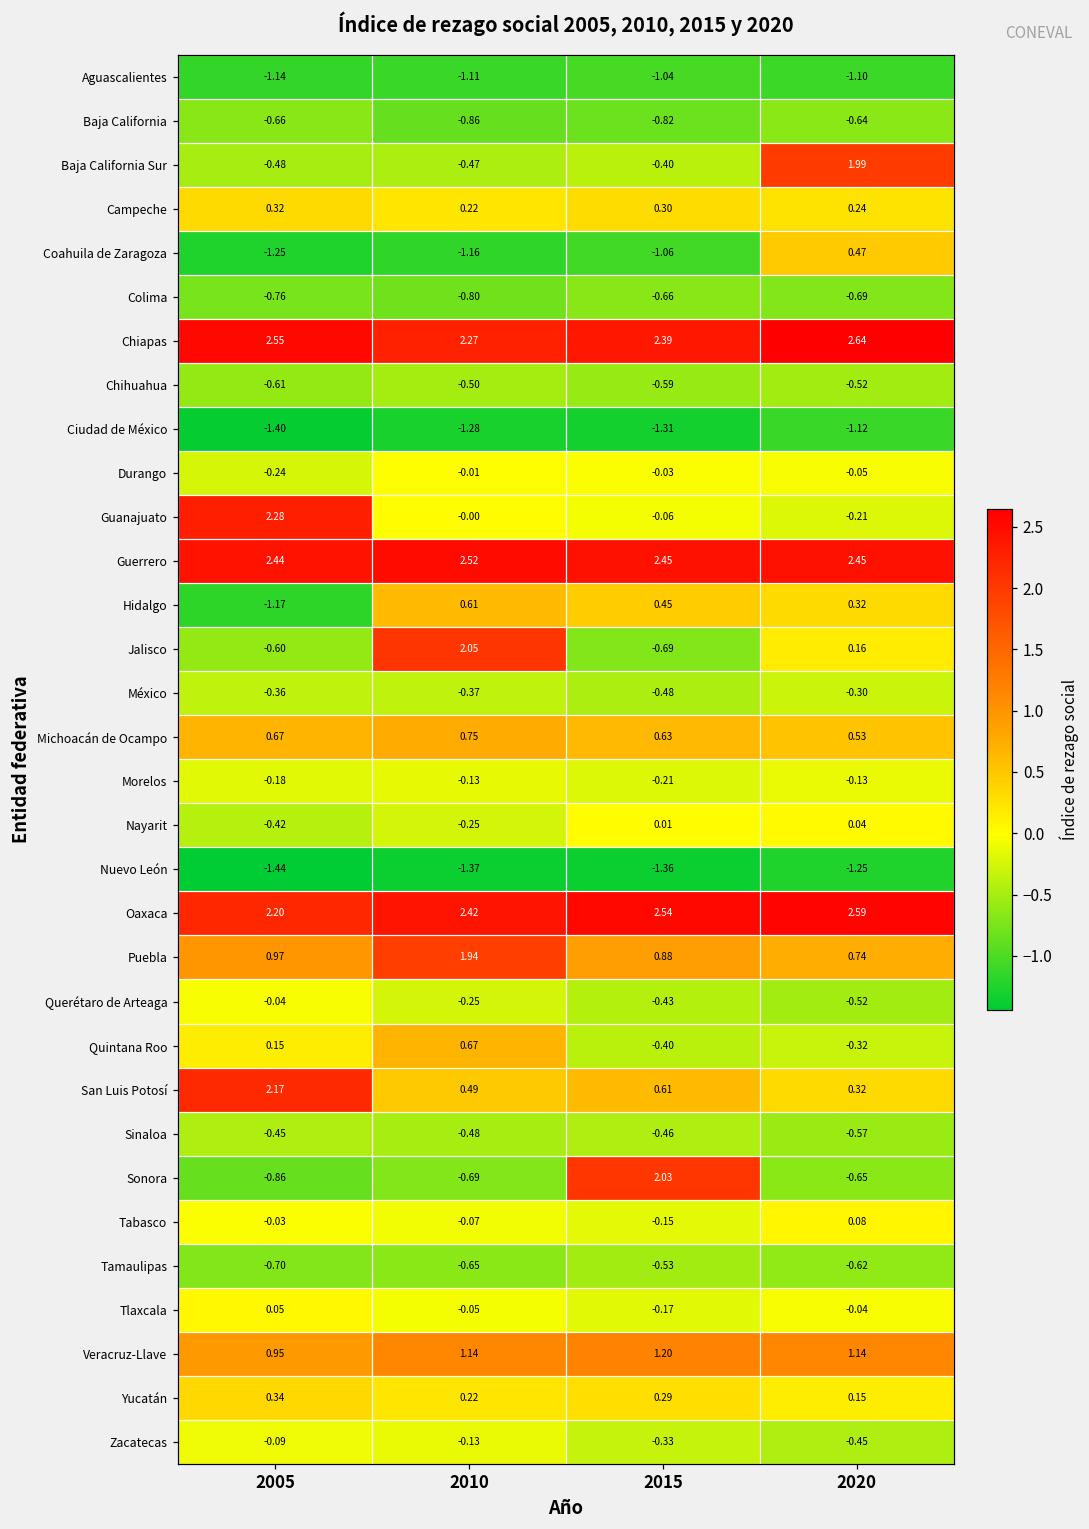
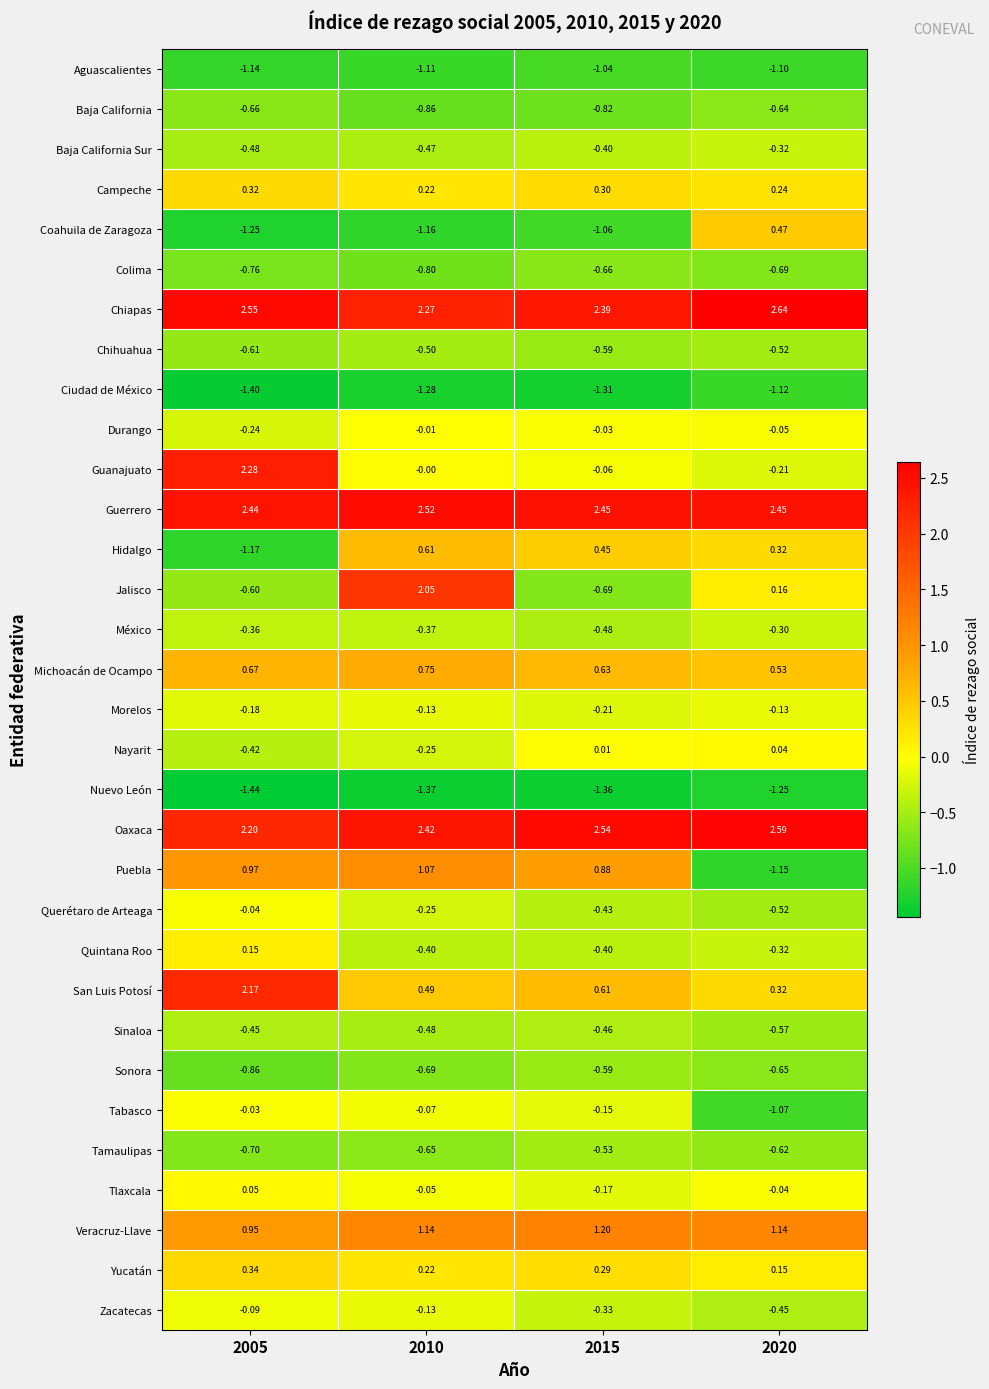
Baja California Sur, 2020: 1.99 -> -0.32
Puebla, 2010: 1.94 -> 1.07
Puebla, 2020: 0.74 -> -1.15
Quintana Roo, 2010: 0.67 -> -0.40
Sonora, 2015: 2.03 -> -0.59
Tabasco, 2020: 0.08 -> -1.07
